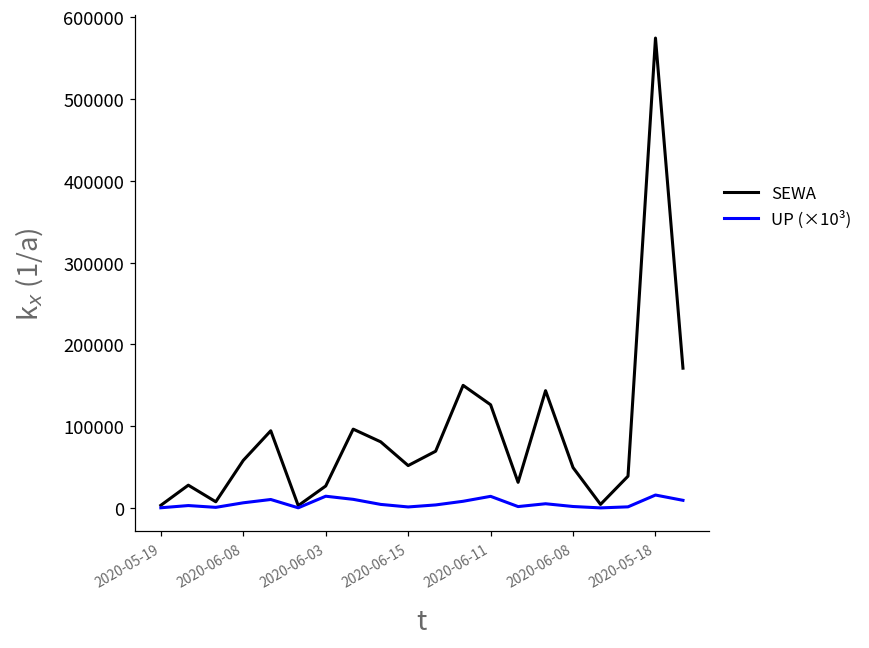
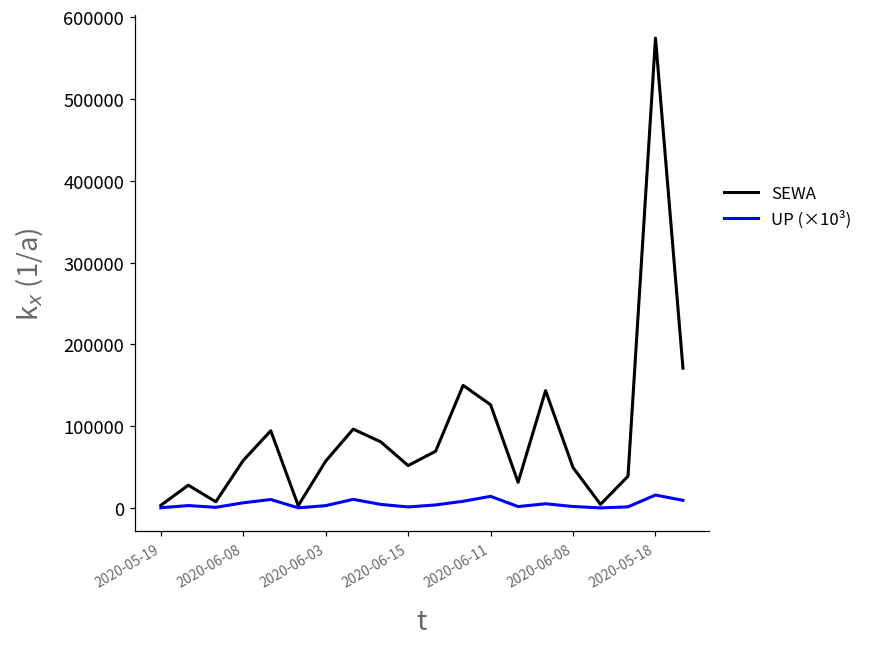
SEWA, 2020-06-03: 30000 -> 60000
UP (×10³), 2020-06-03: 10000 -> 0
